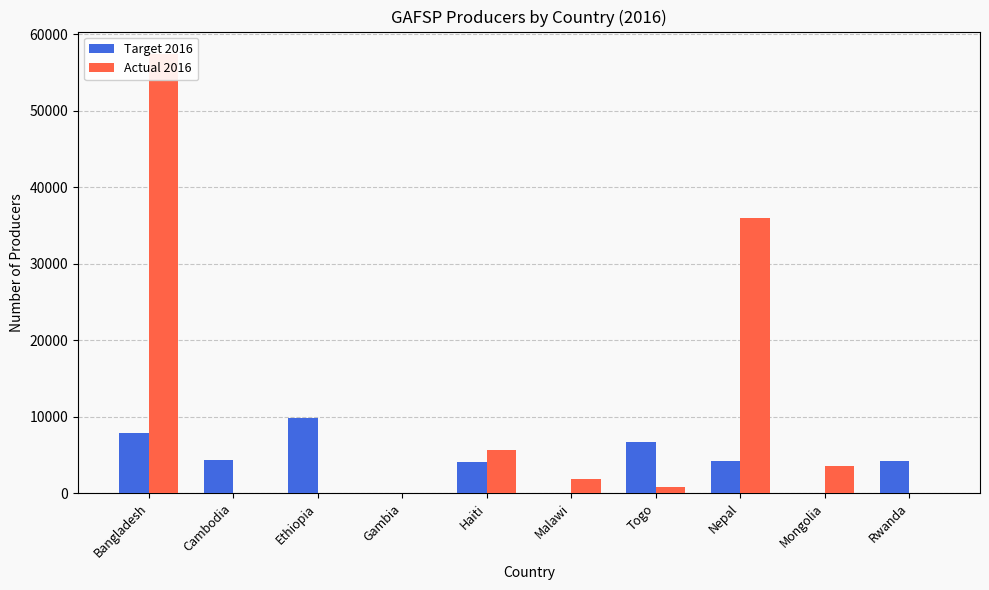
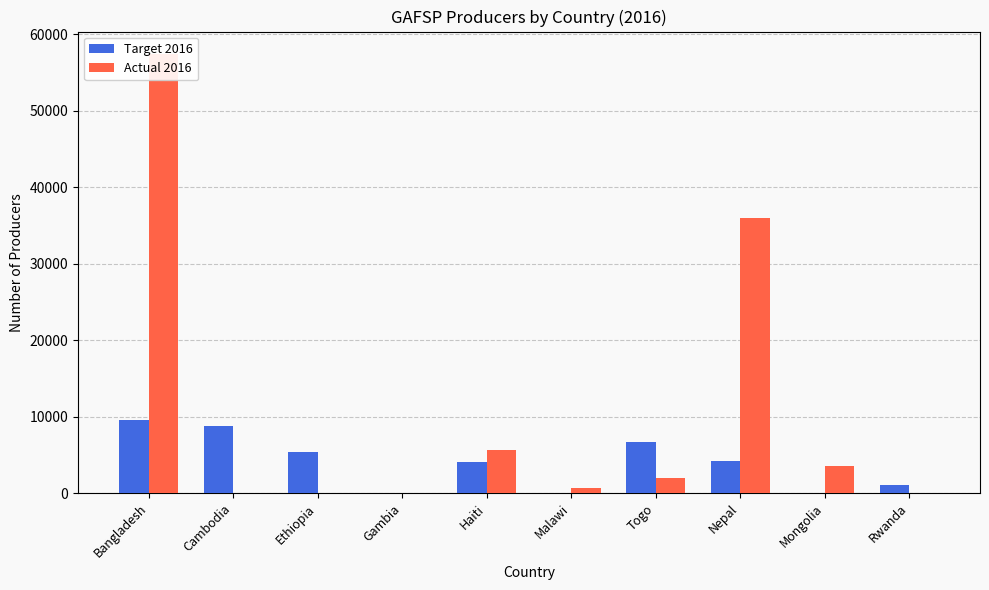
Target 2016, Bangladesh: 8000 -> 10000
Target 2016, Cambodia: 4000 -> 9000
Target 2016, Ethiopia: 10000 -> 5000
Actual 2016, Malawi: 2000 -> 1000
Actual 2016, Togo: 1000 -> 2000
Target 2016, Rwanda: 4000 -> 1000
